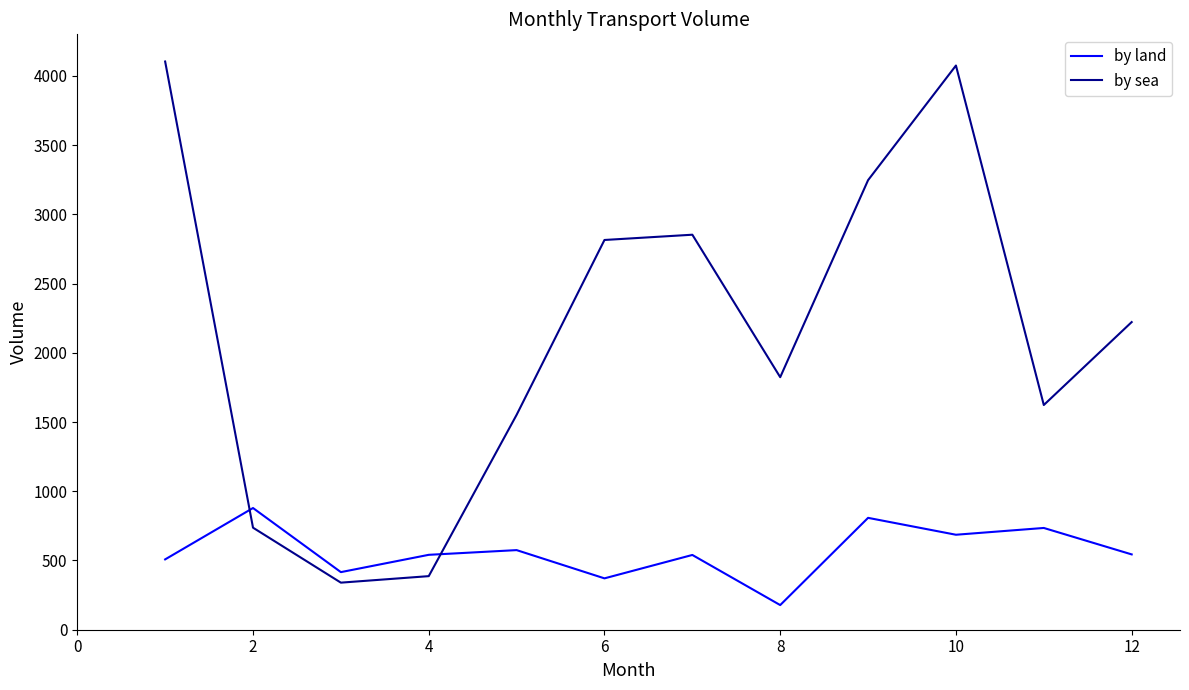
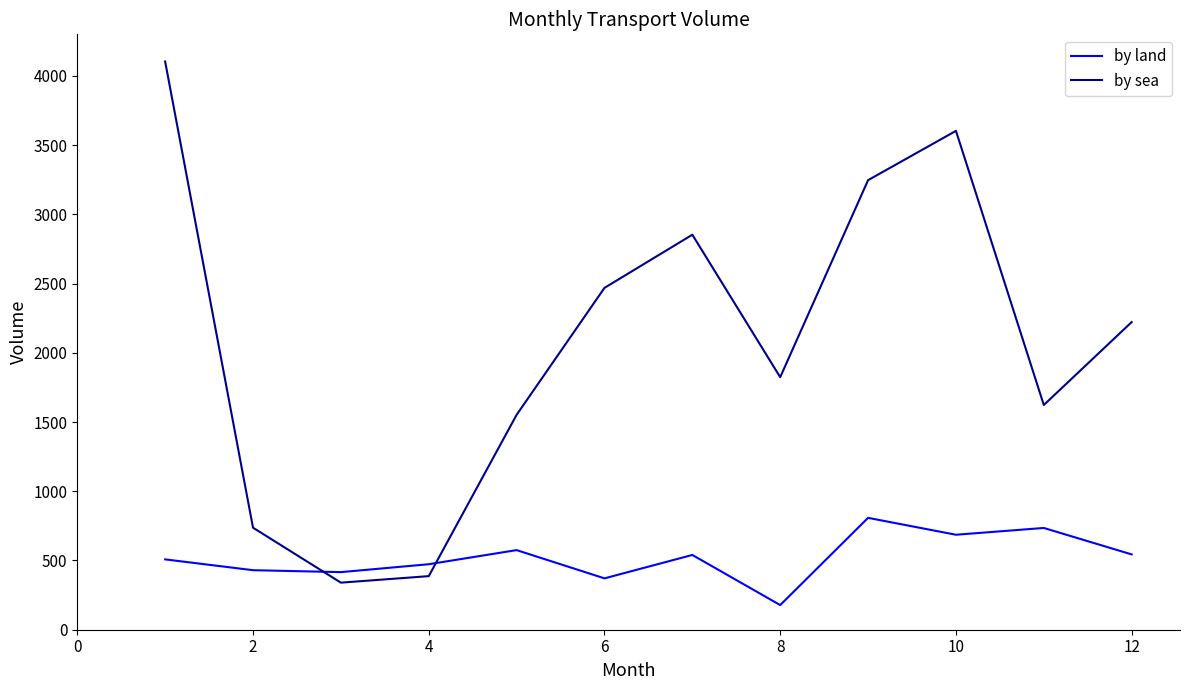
by land, 2: 880 -> 430
by land, 4: 540 -> 470
by sea, 6: 2820 -> 2470
by sea, 10: 4080 -> 3600
